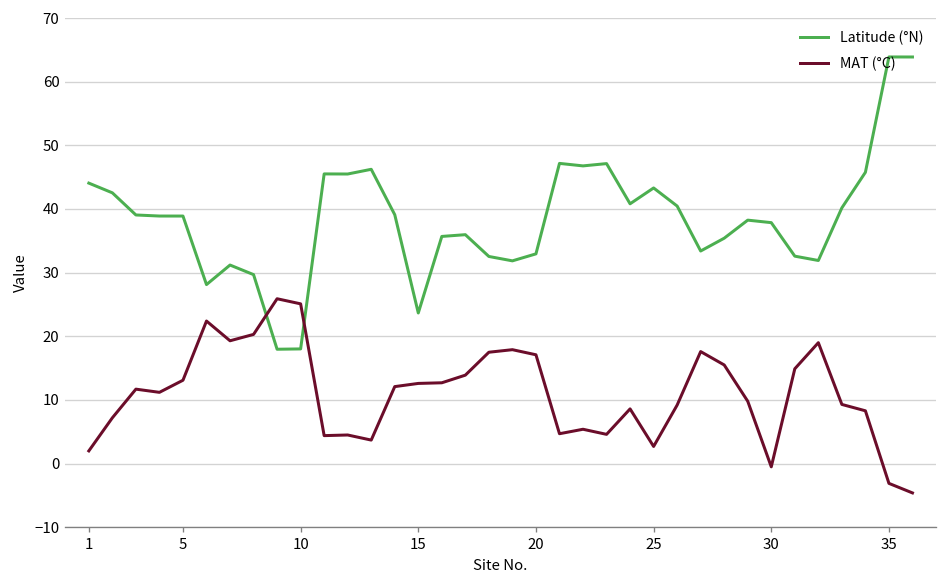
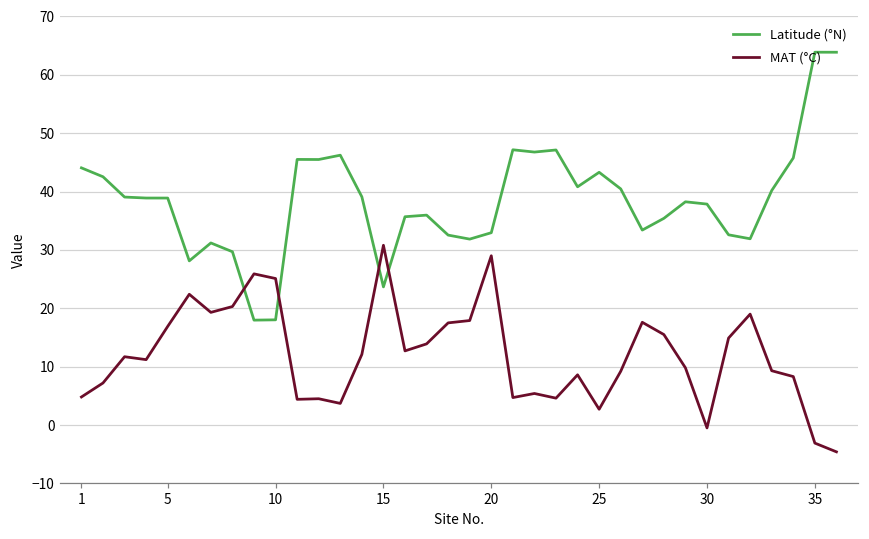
MAT (°C), 1: 2 -> 5
MAT (°C), 5: 13 -> 17
MAT (°C), 15: 13 -> 31
MAT (°C), 20: 17 -> 29
